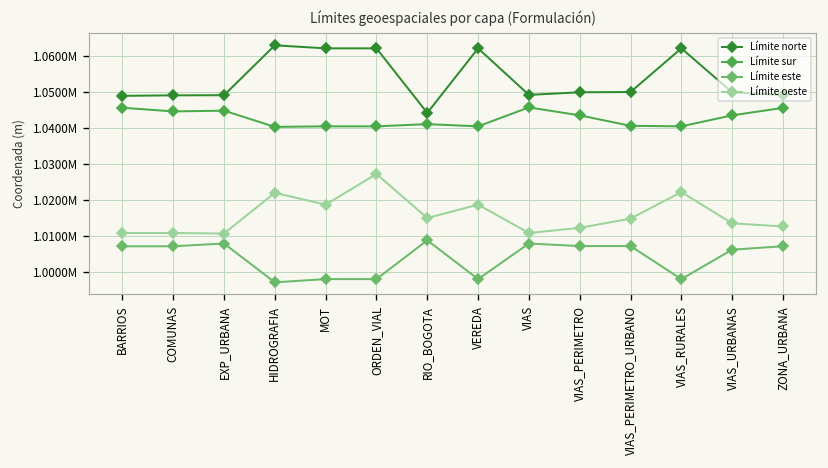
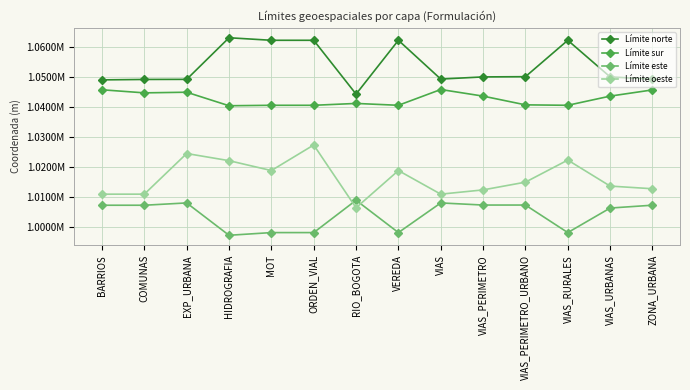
Límite oeste, EXP_URBANA: 1011000 -> 1024000
Límite oeste, RIO_BOGOTA: 1015000 -> 1006000
